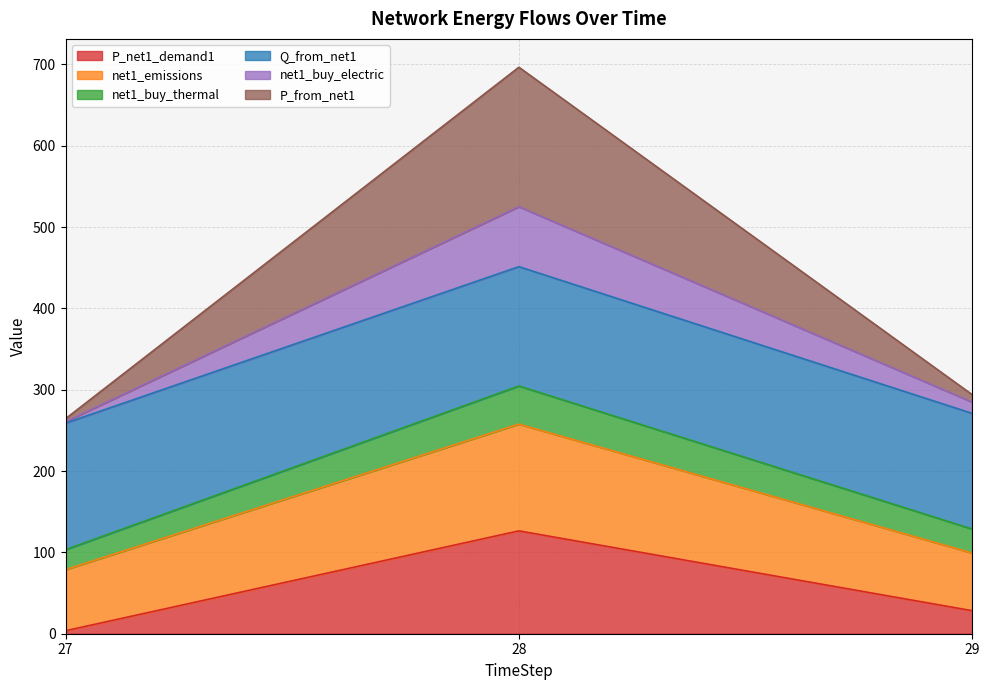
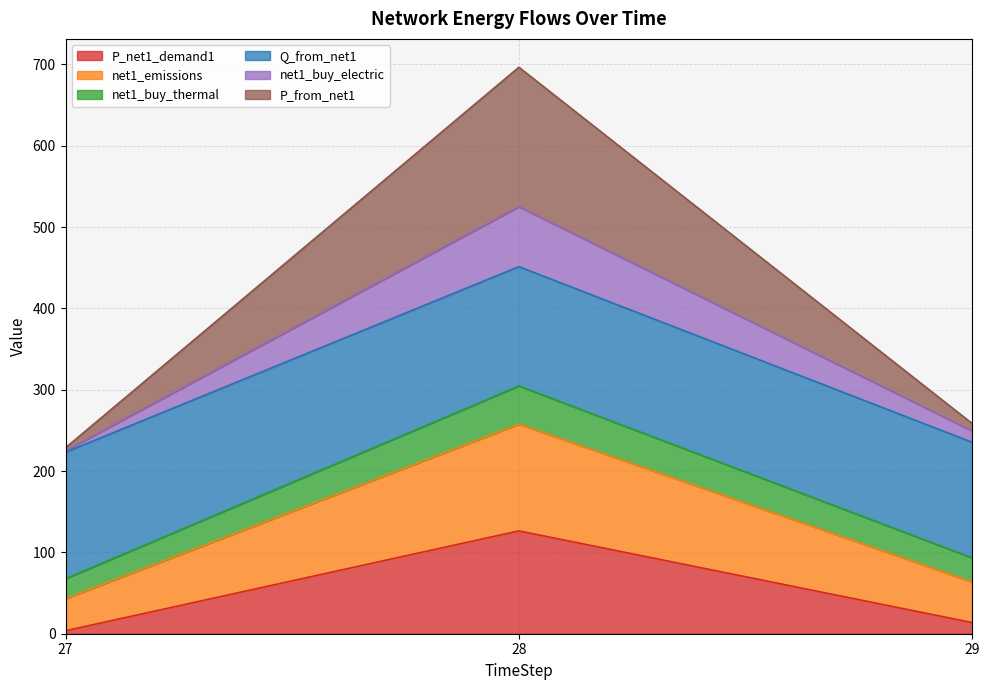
net1_emissions, 27: 80 -> 40
P_net1_demand1, 29: 30 -> 10
net1_emissions, 29: 70 -> 50
